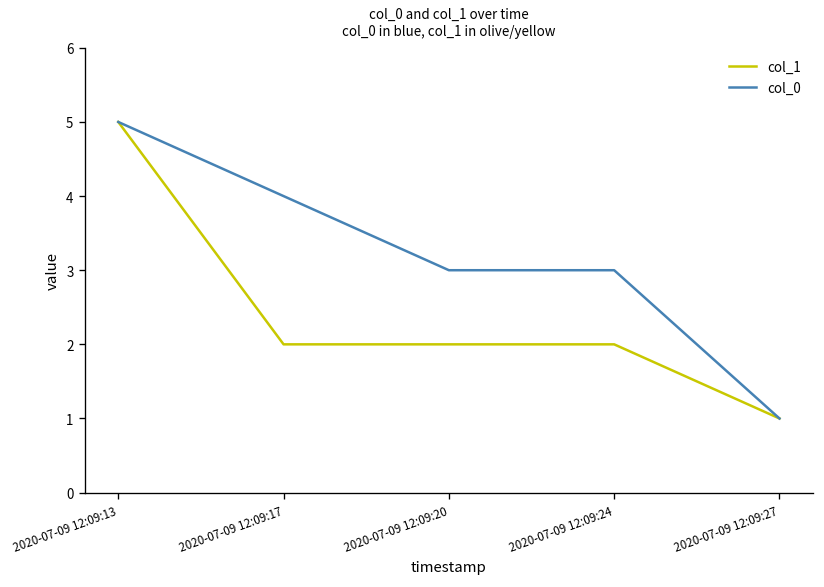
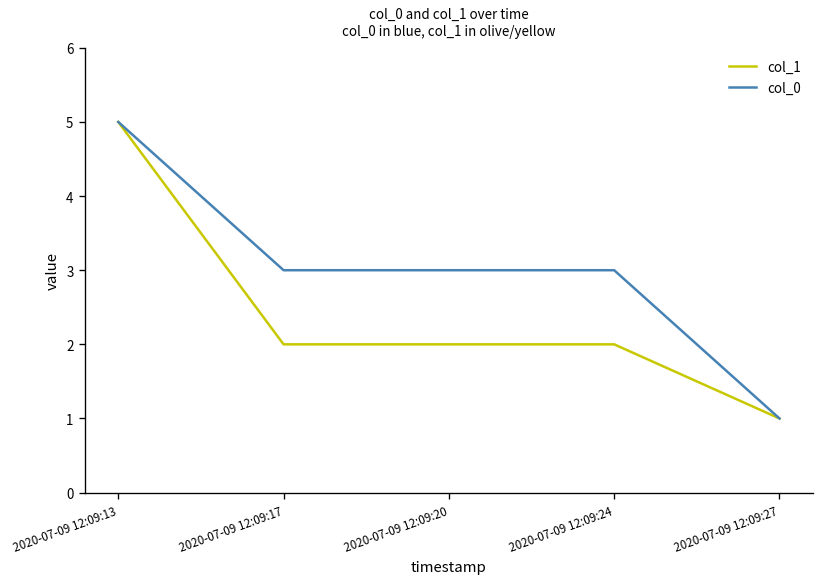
col_0, 2020-07-09 12:09:17: 4 -> 3
